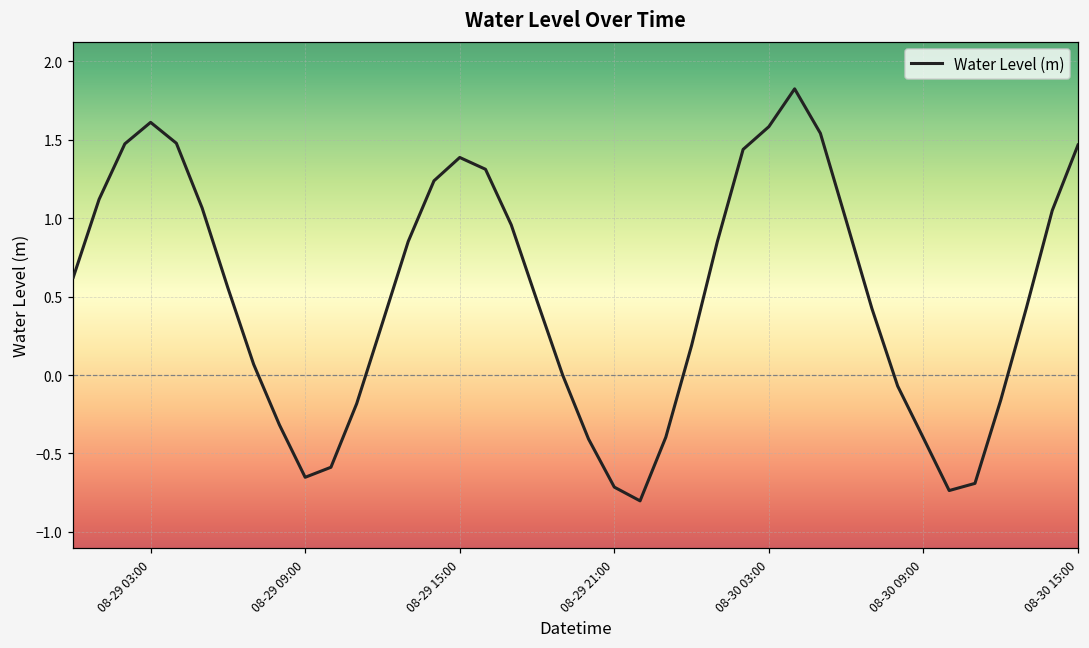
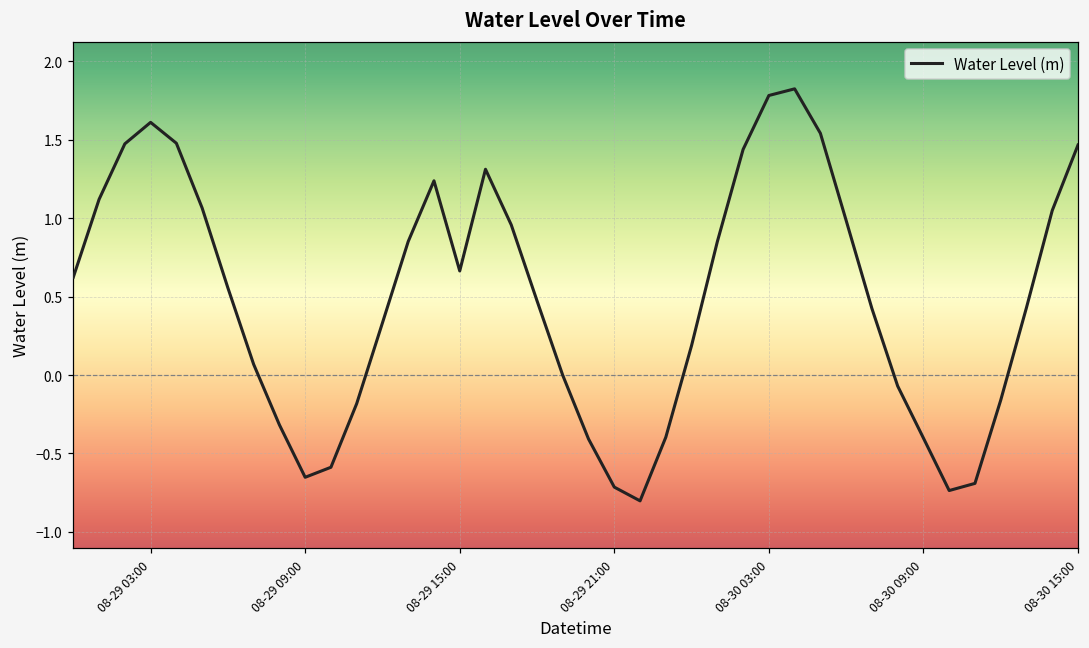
08-29 15:00: 1.39 -> 0.66
08-30 03:00: 1.58 -> 1.78
